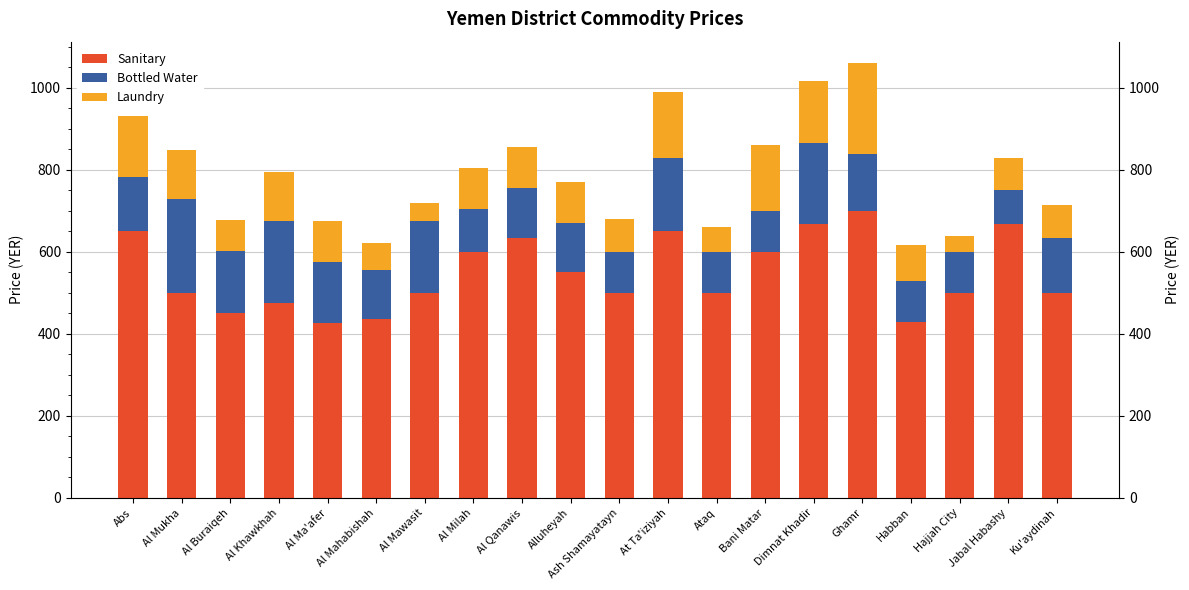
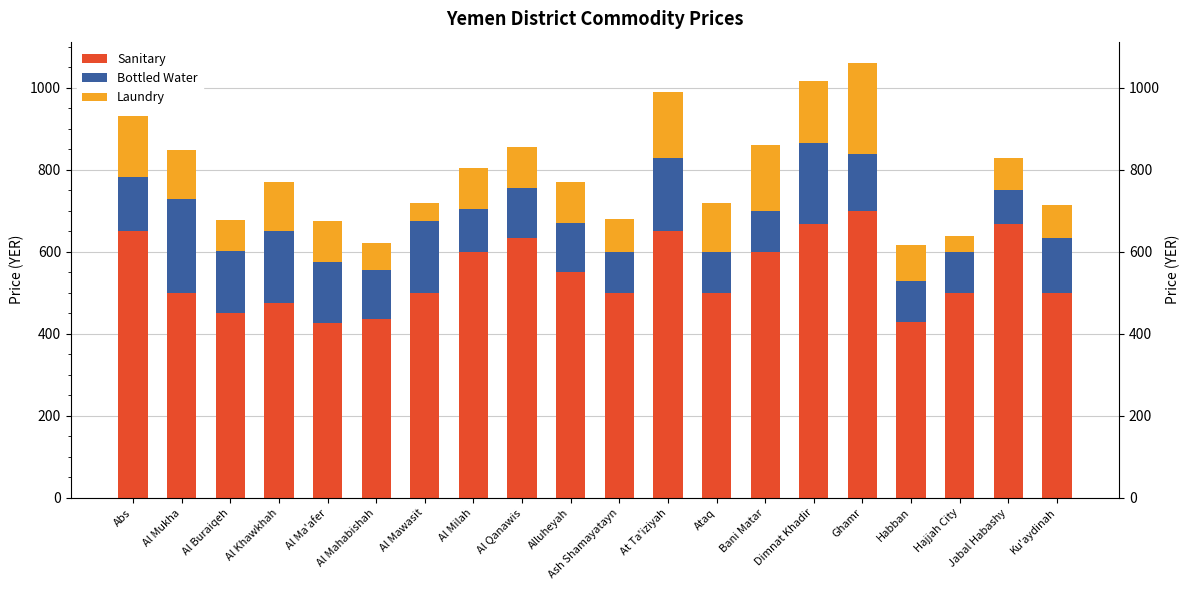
Bottled Water, Al Khawkhah: 200 -> 180
Laundry, Ataq: 60 -> 120
